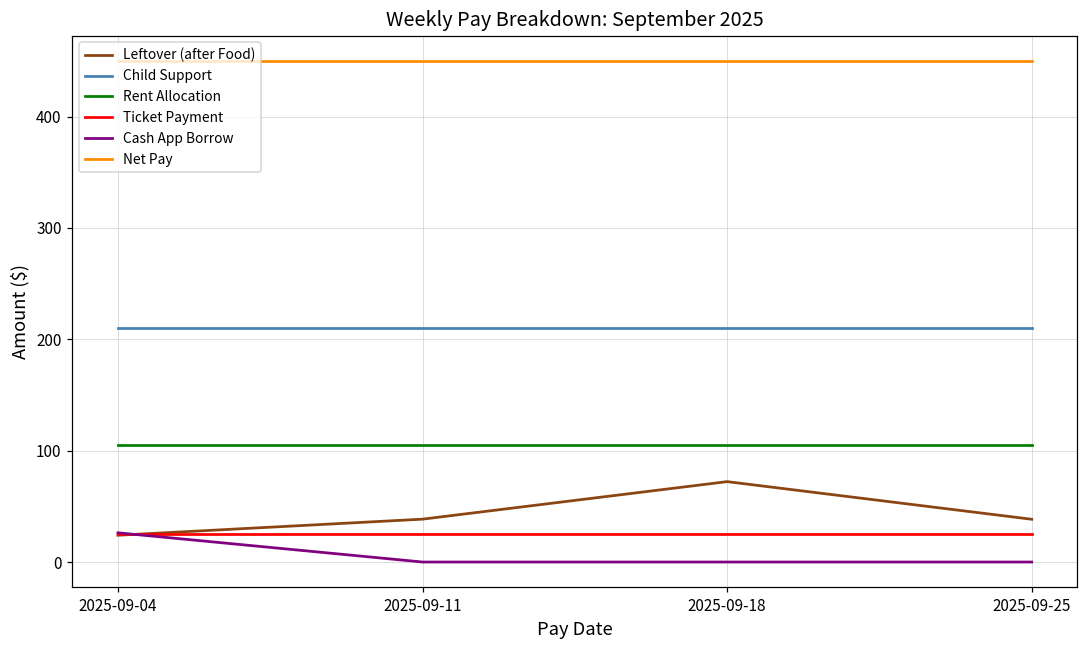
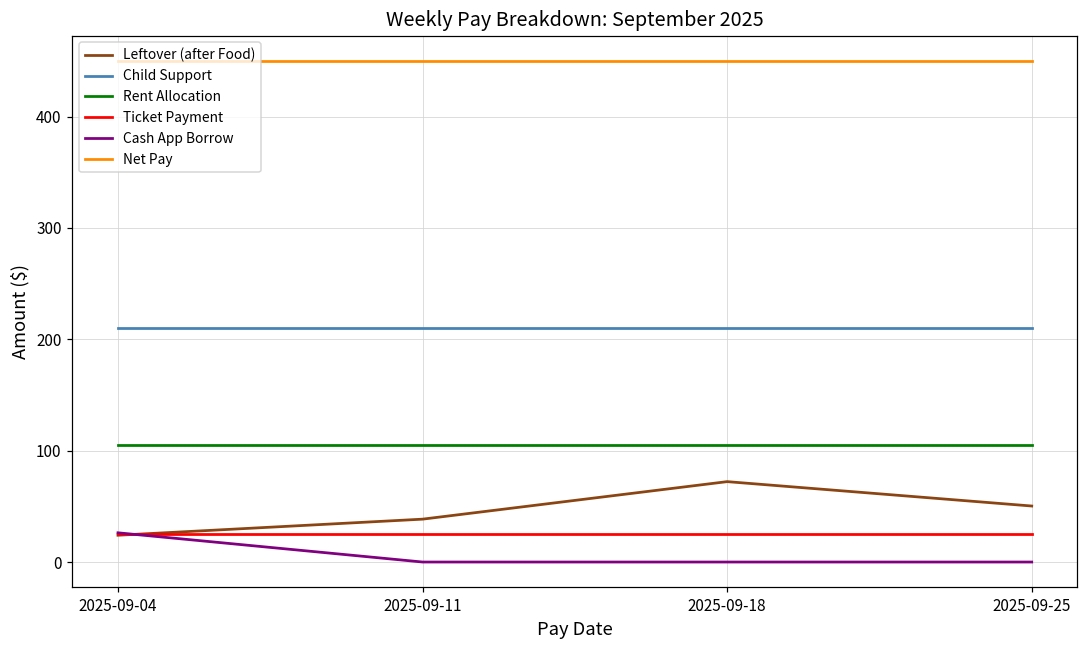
Leftover (after Food), 2025-09-25: 38 -> 50
